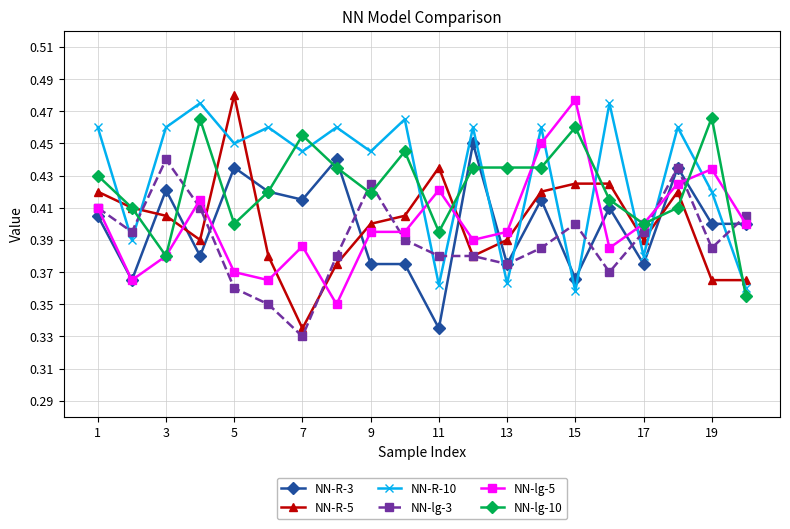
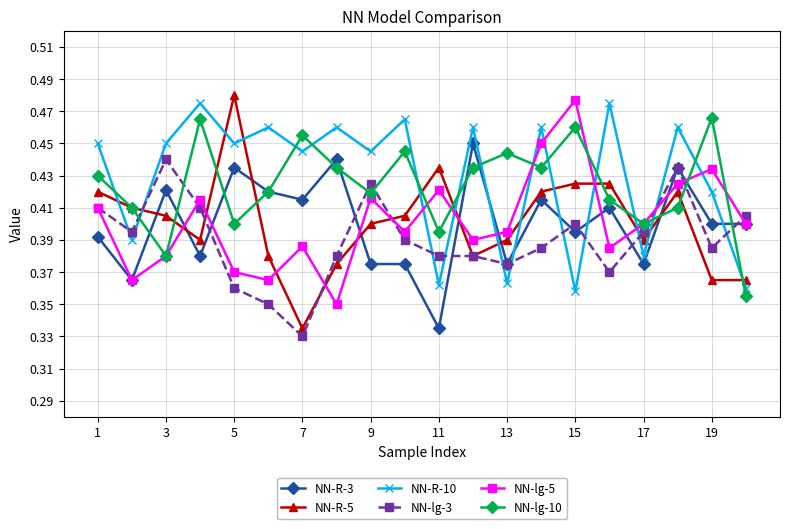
NN-R-3, 1: 0.405 -> 0.392
NN-R-10, 1: 0.46 -> 0.45
NN-R-10, 3: 0.46 -> 0.45
NN-lg-5, 9: 0.395 -> 0.416
NN-lg-10, 13: 0.435 -> 0.444
NN-R-3, 15: 0.366 -> 0.395
